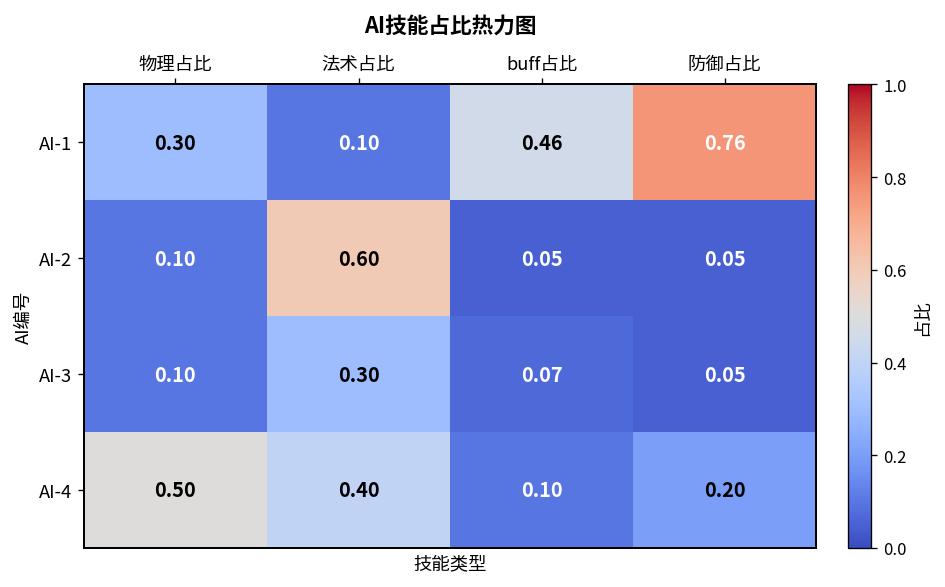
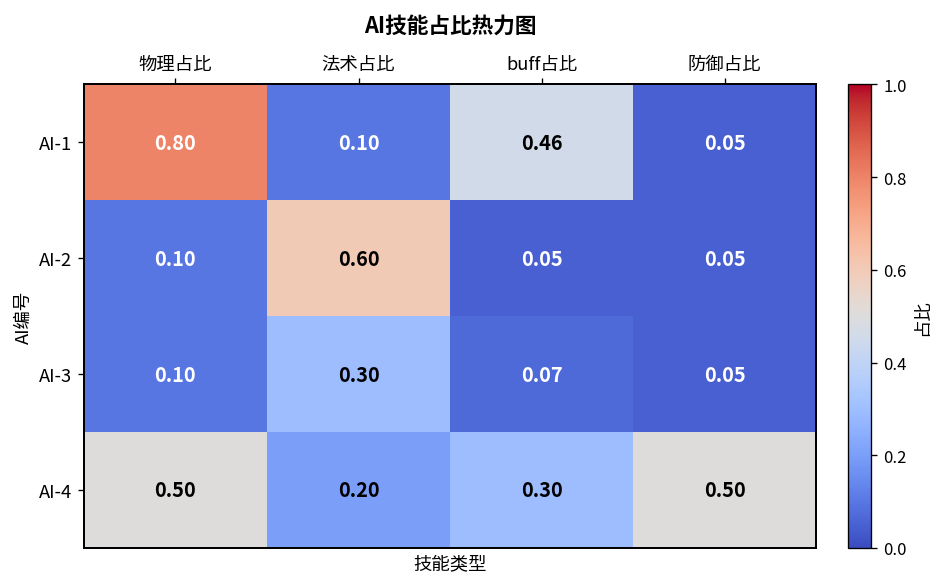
AI-1, 物理占比: 0.30 -> 0.80
AI-1, 防御占比: 0.76 -> 0.05
AI-4, 法术占比: 0.40 -> 0.20
AI-4, buff占比: 0.10 -> 0.30
AI-4, 防御占比: 0.20 -> 0.50
